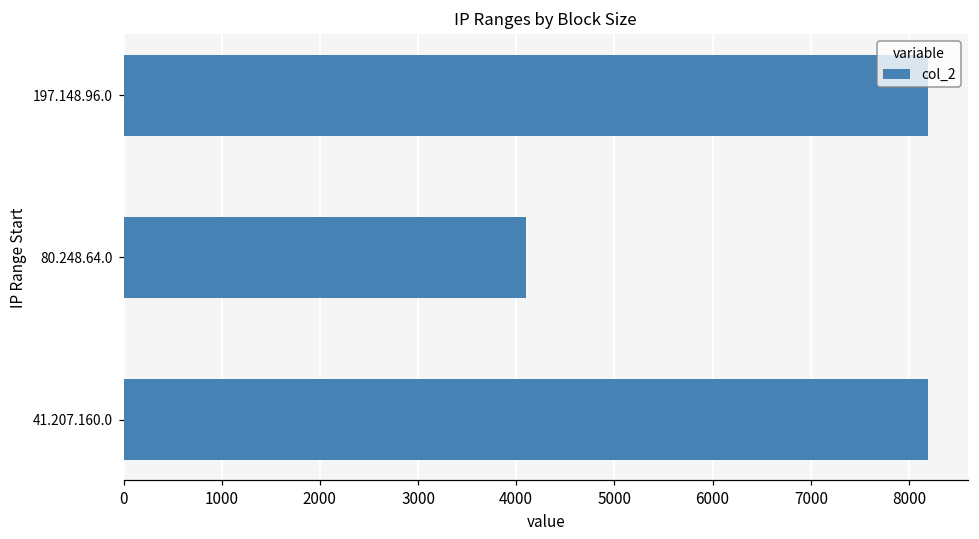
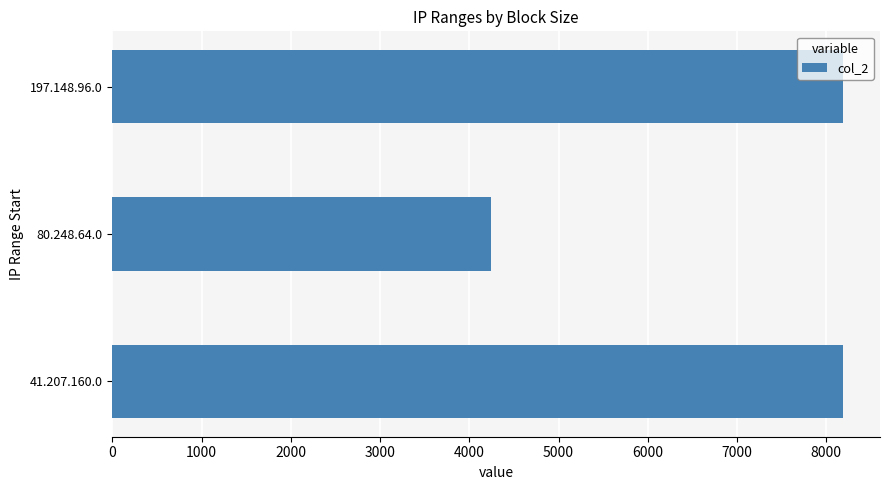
80.248.64.0: 4100 -> 4200
